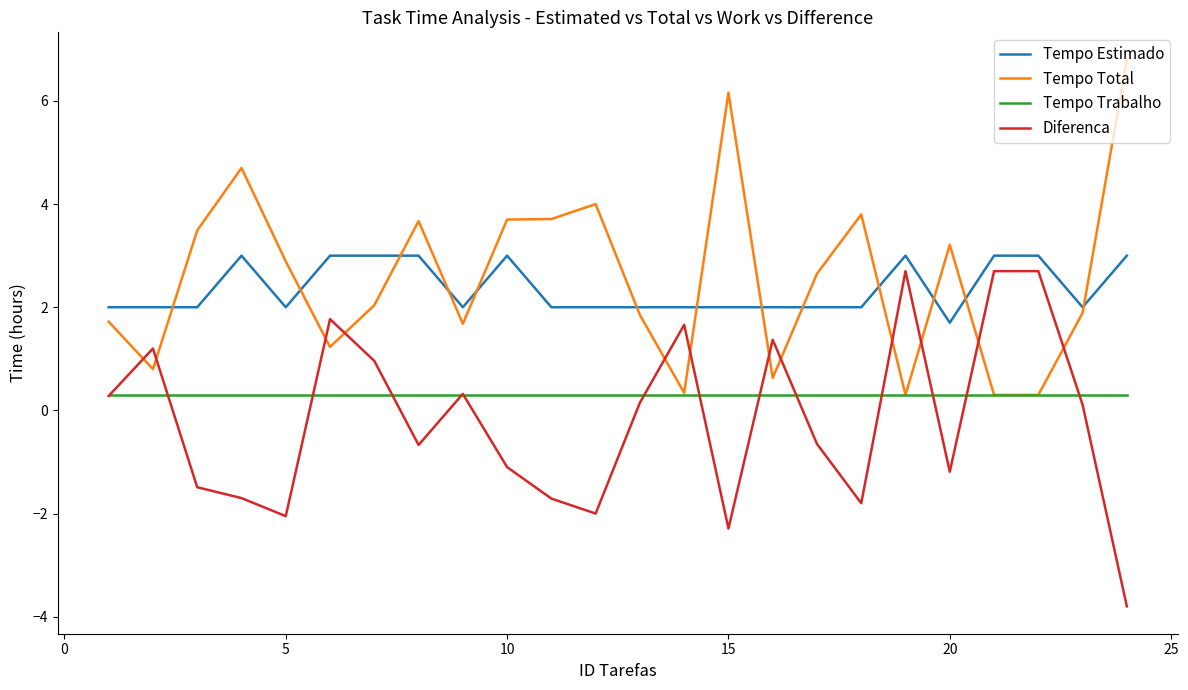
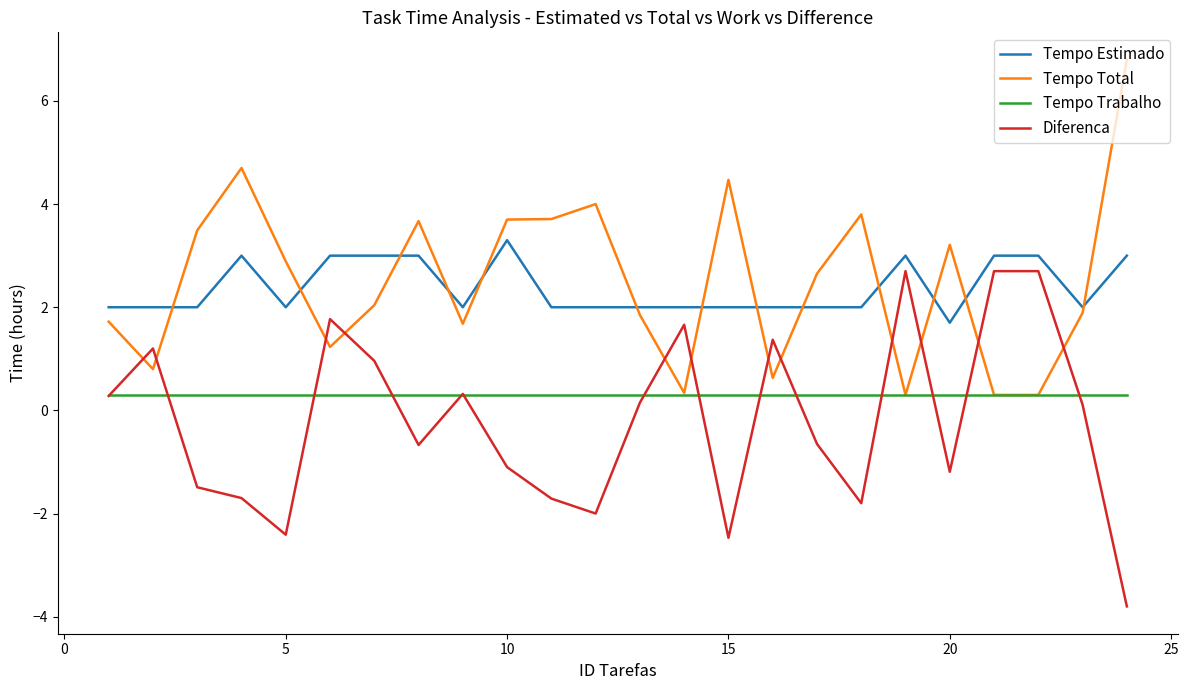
Diferenca, 5: -2.1 -> -2.4
Tempo Estimado, 10: 3.0 -> 3.3
Tempo Total, 15: 6.2 -> 4.5
Diferenca, 15: -2.3 -> -2.5
